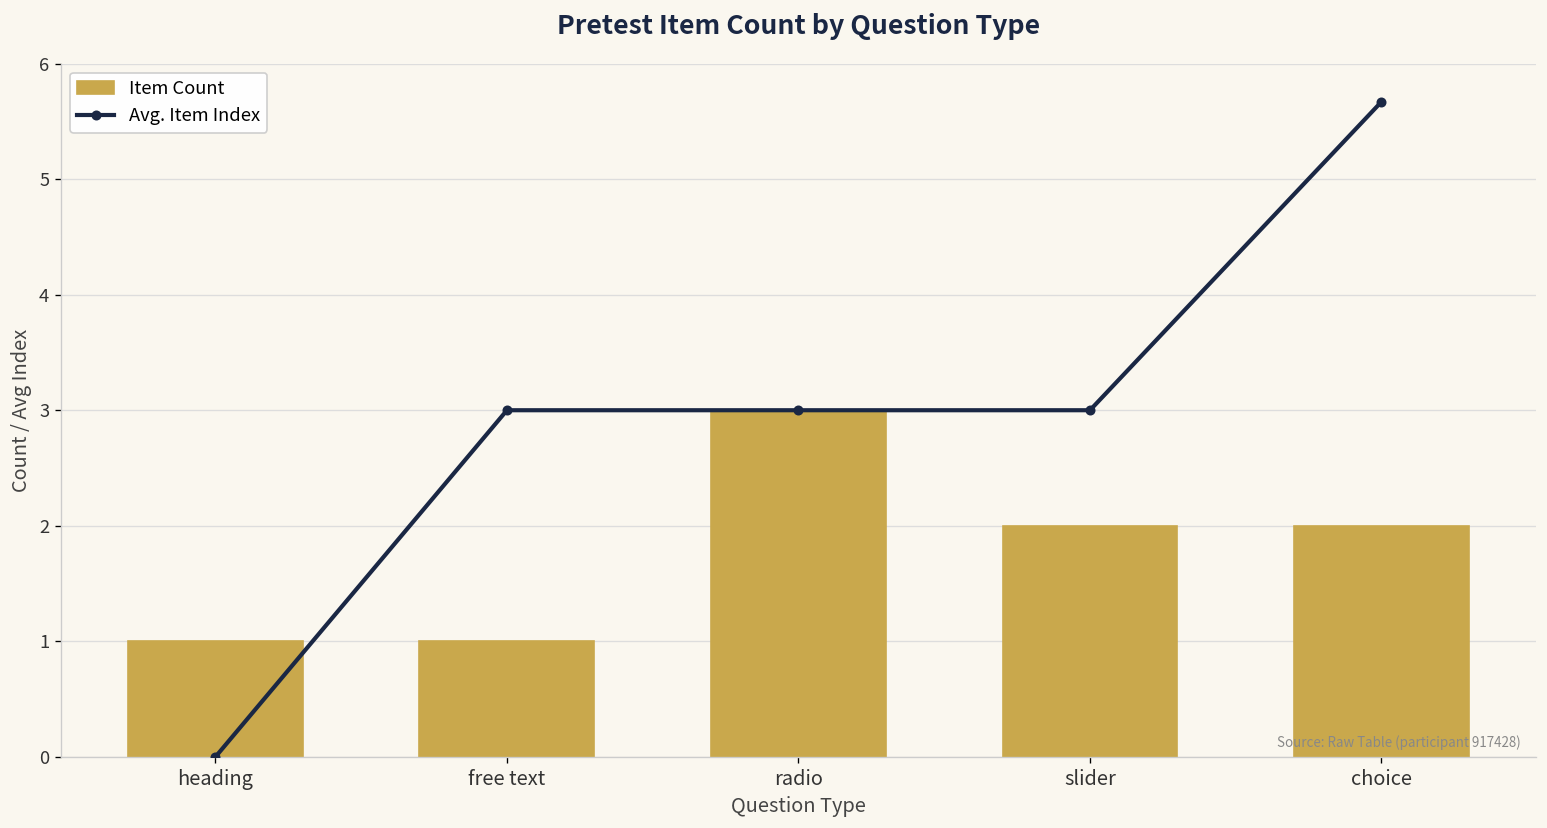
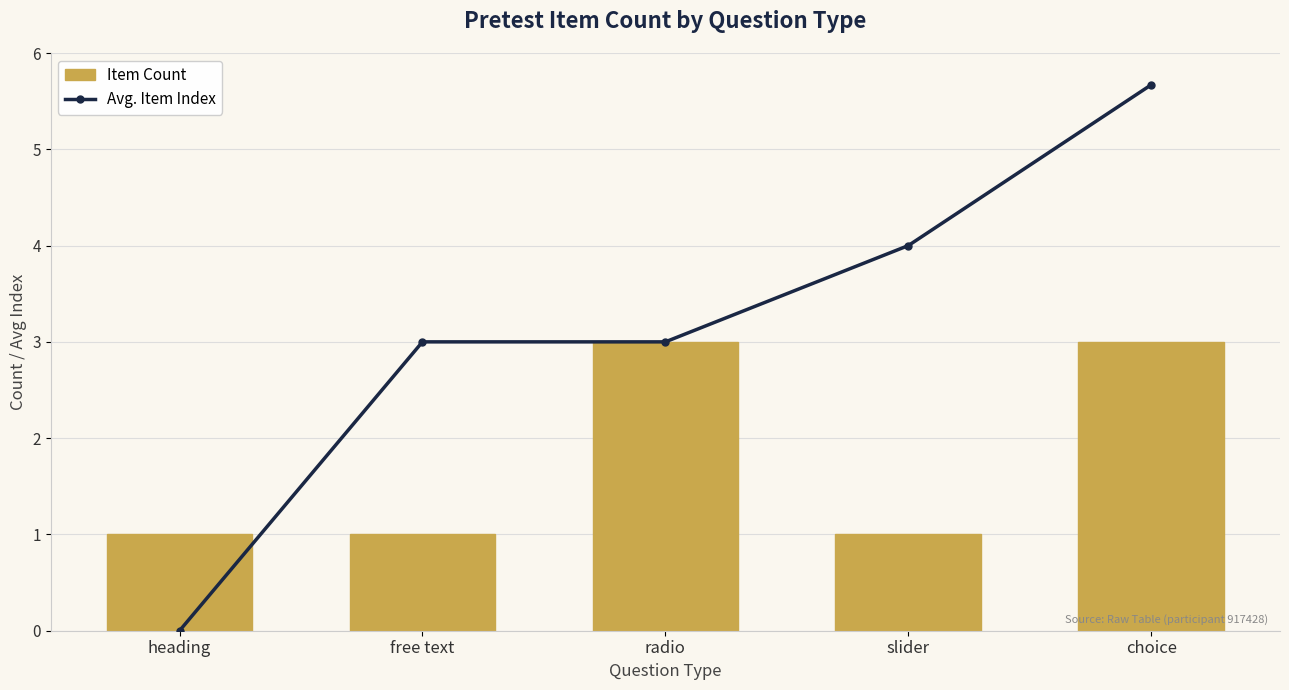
Avg. Item Index, slider: 3 -> 4
Item Count, slider: 2 -> 1
Item Count, choice: 2 -> 3
